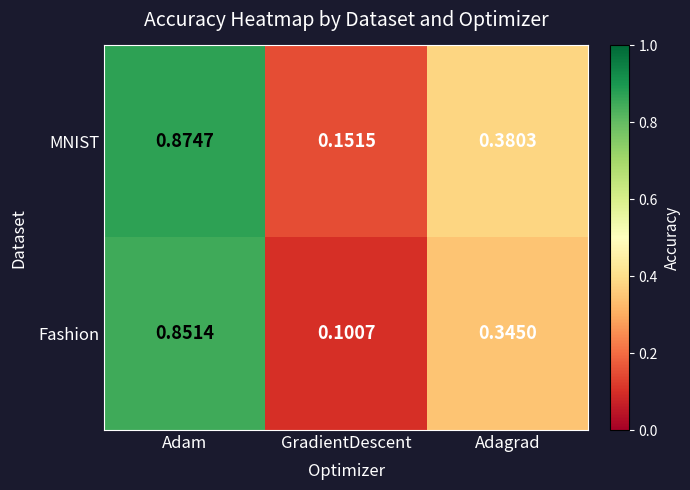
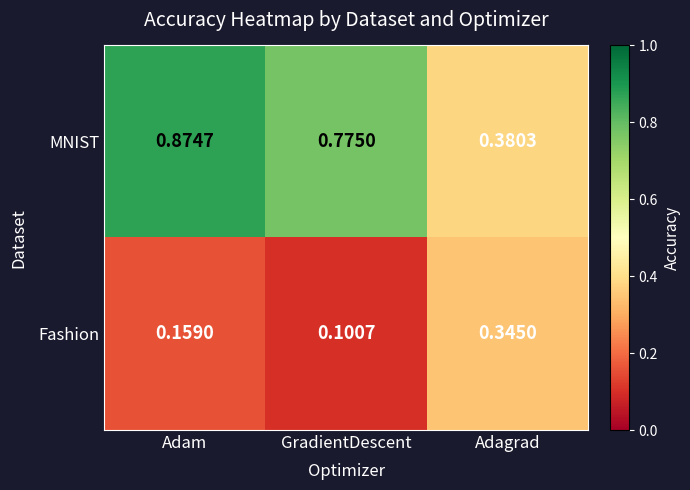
MNIST, GradientDescent: 0.1515 -> 0.7750
Fashion, Adam: 0.8514 -> 0.1590
